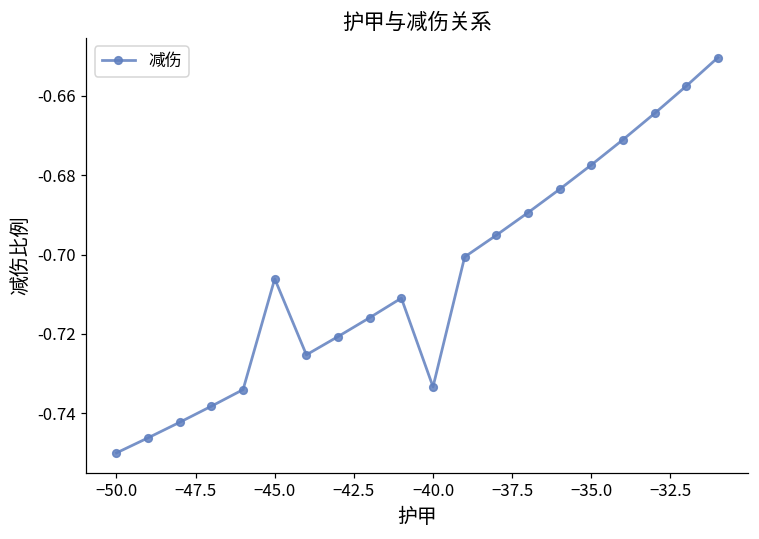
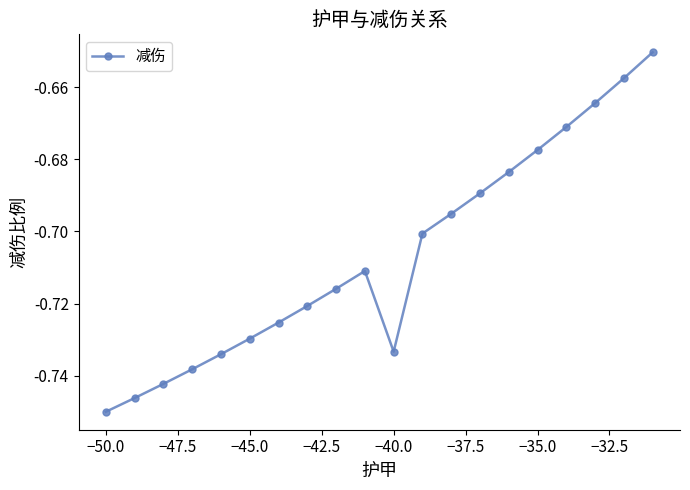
−45.0: -0.706 -> -0.730
